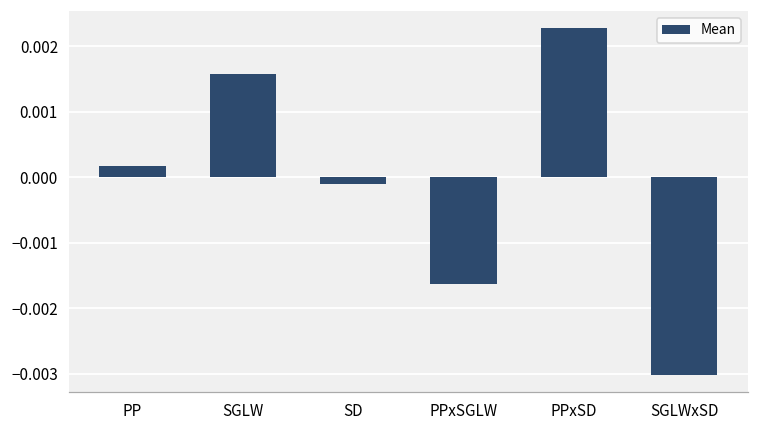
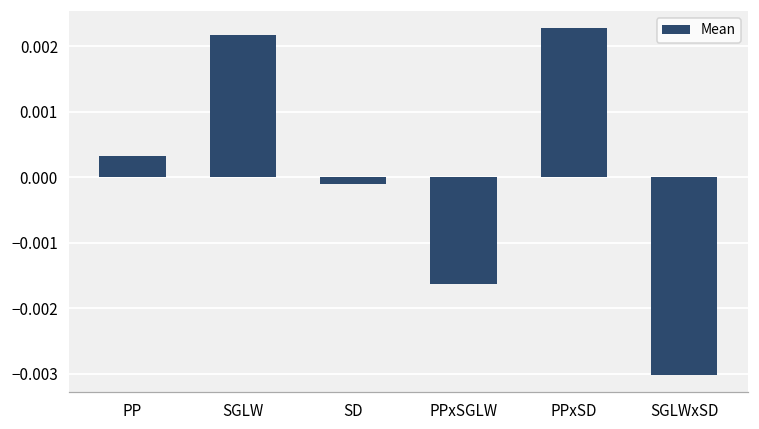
PP: 0.0002 -> 0.0003
SGLW: 0.0016 -> 0.0022
